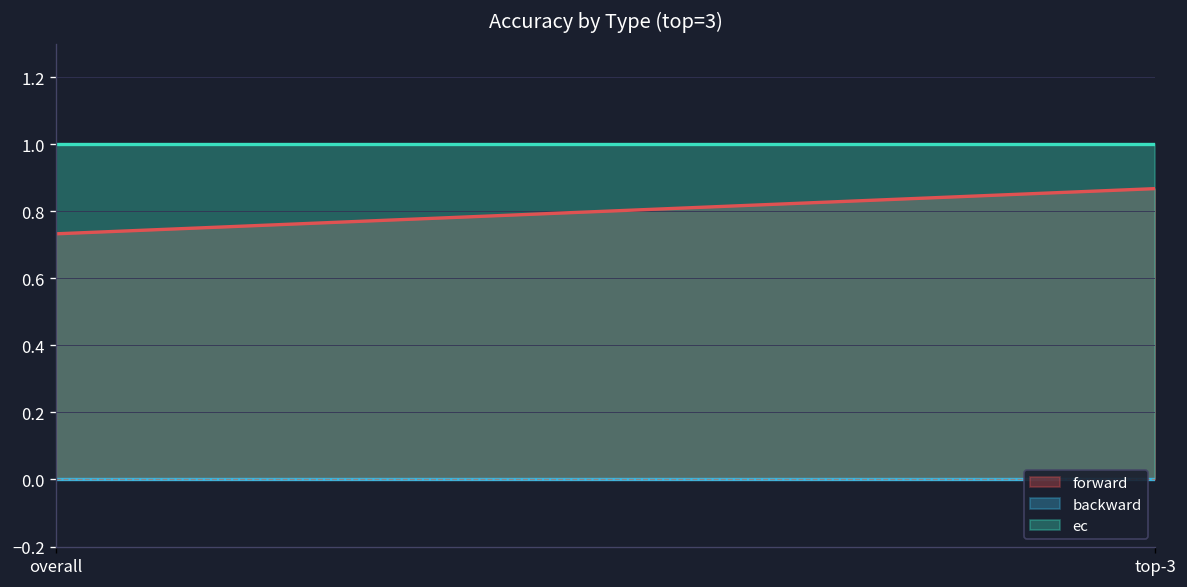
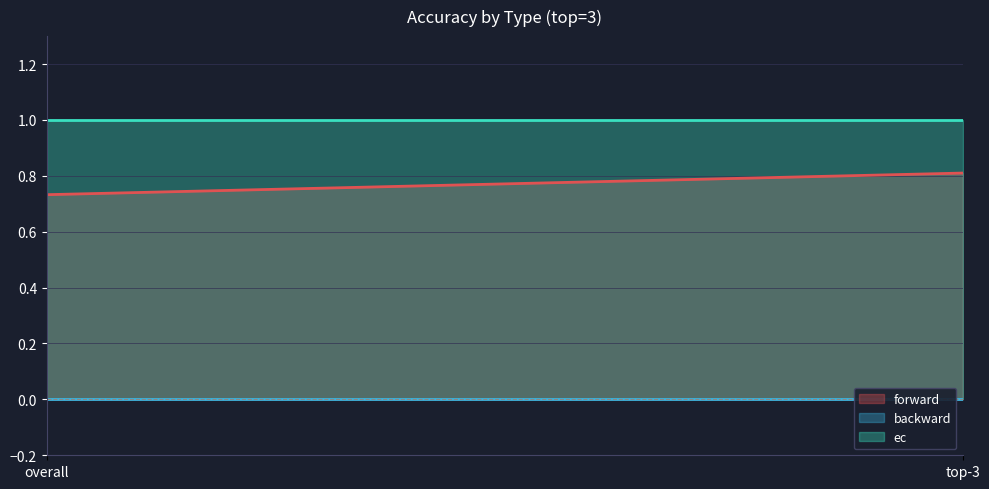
forward, top-3: 0.87 -> 0.81
